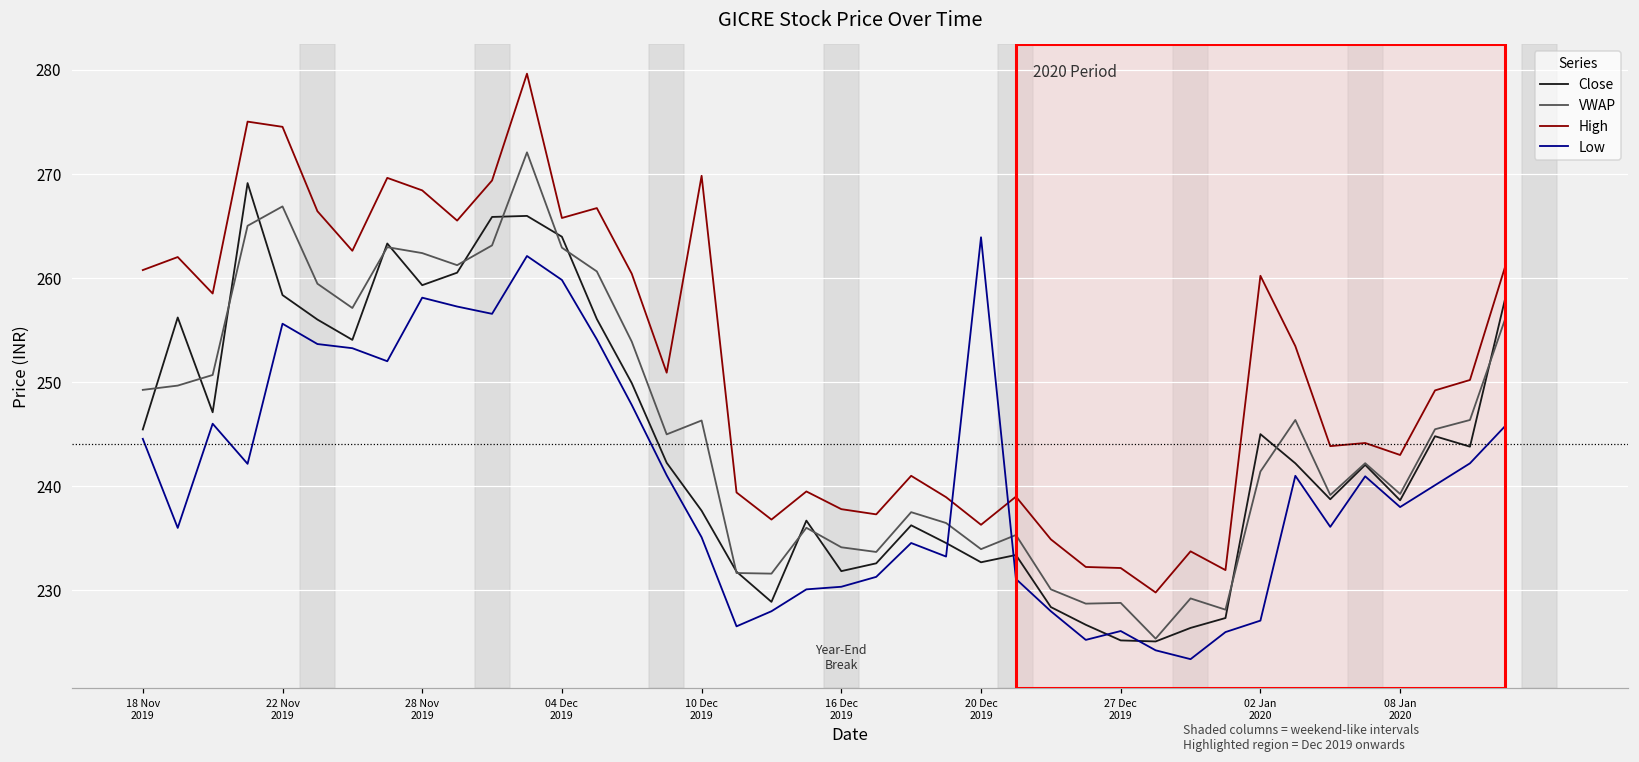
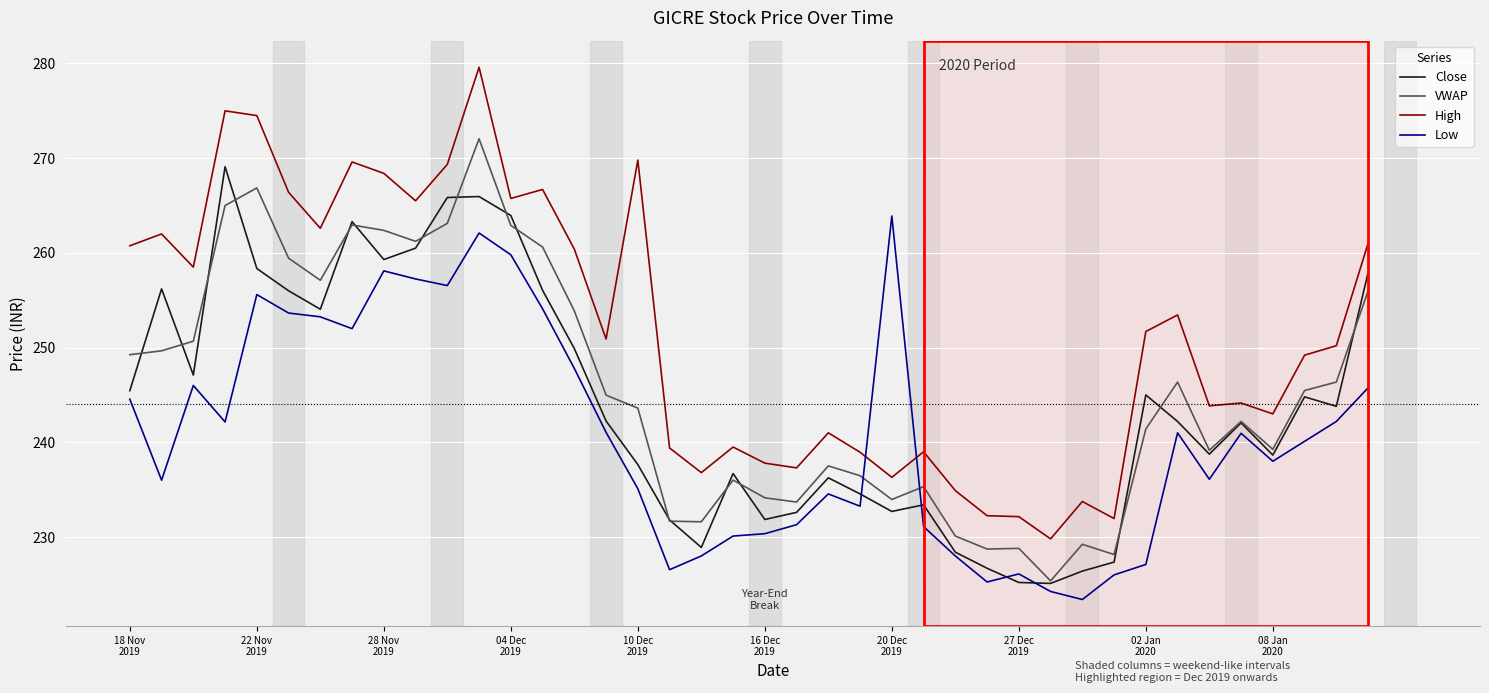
VWAP, 10 Dec 2019: 246 -> 244
High, 02 Jan 2020: 260 -> 252
